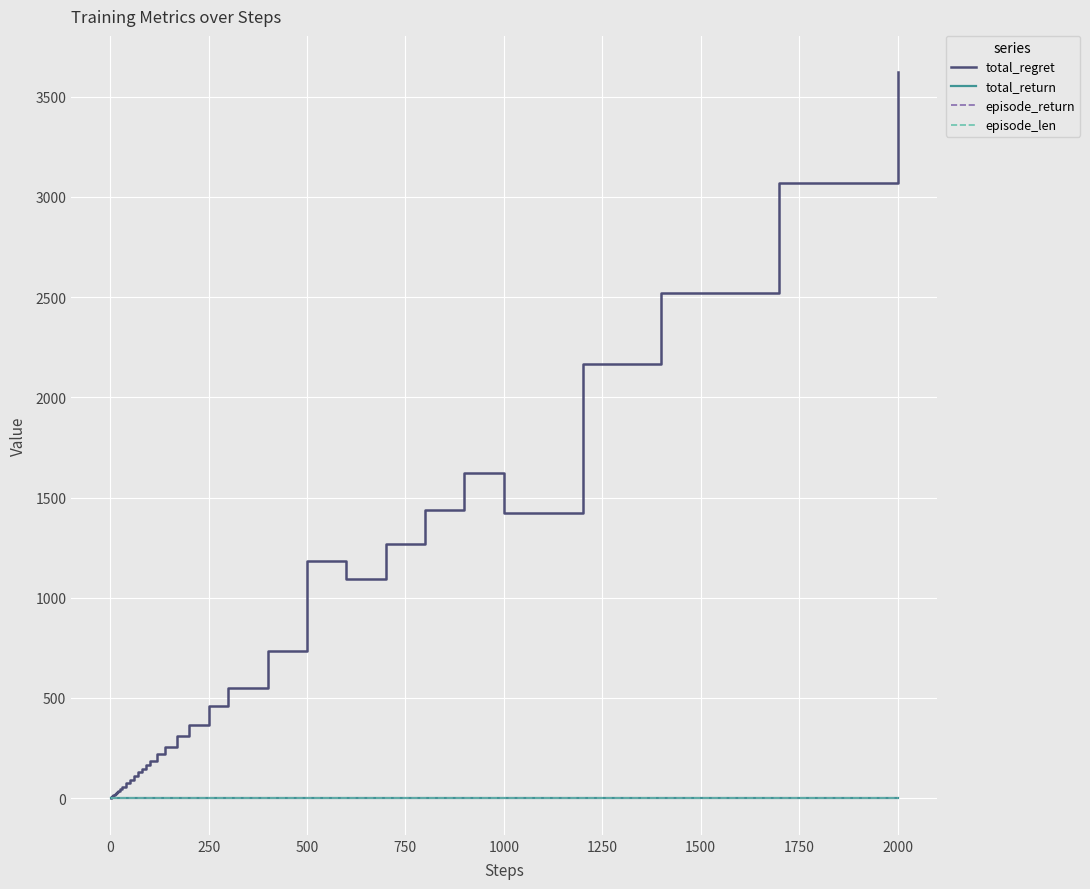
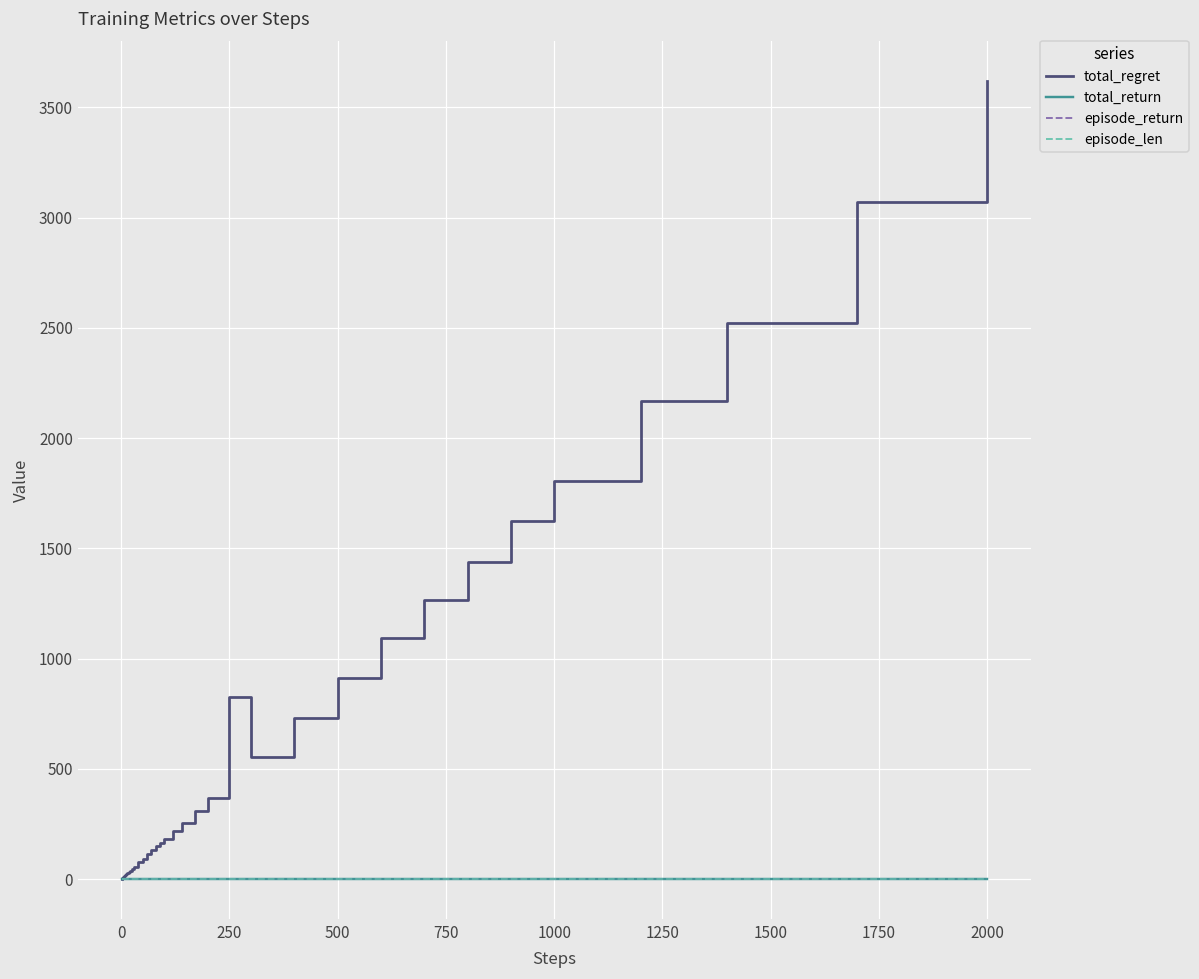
total_regret, 250: 460 -> 820
total_regret, 500: 1180 -> 910
total_regret, 1000: 1420 -> 1810
